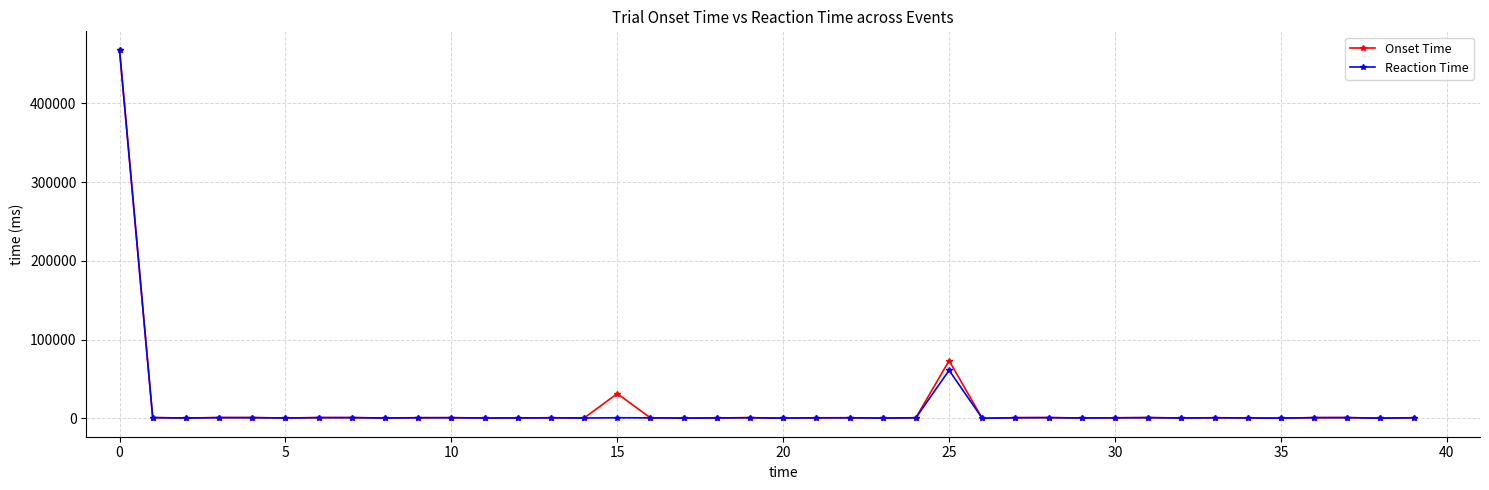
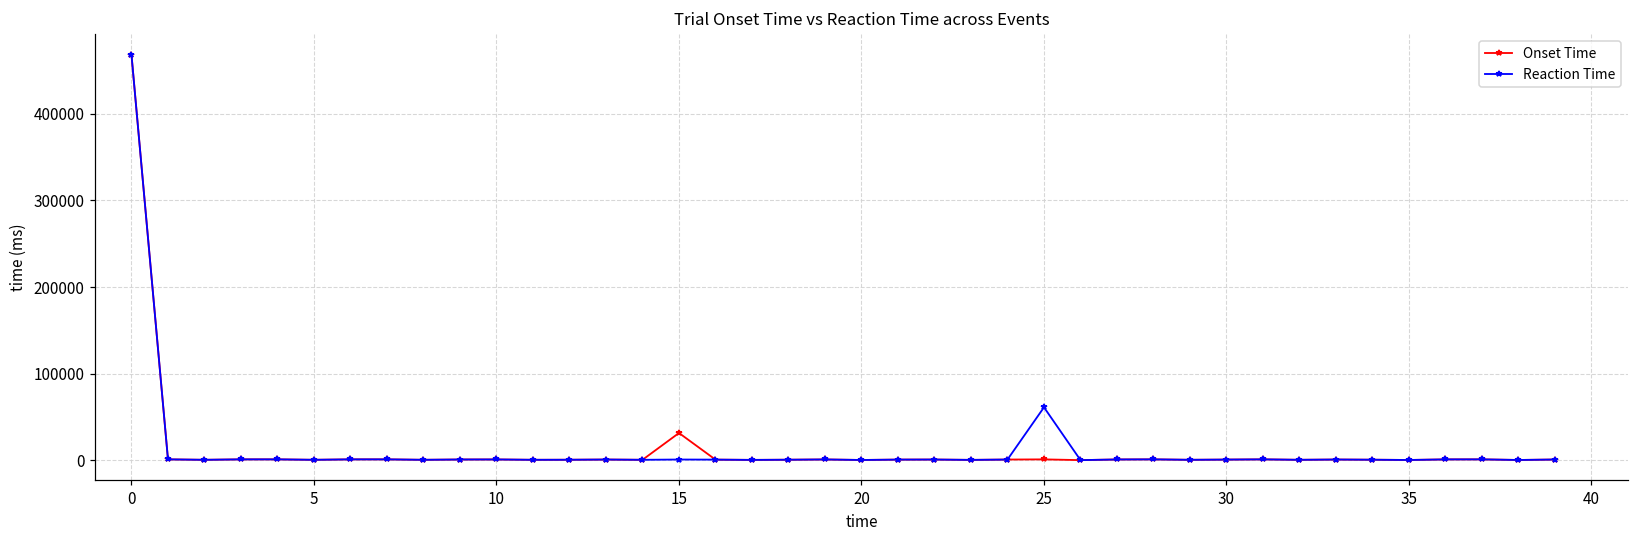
Onset Time, 25: 70000 -> 0
